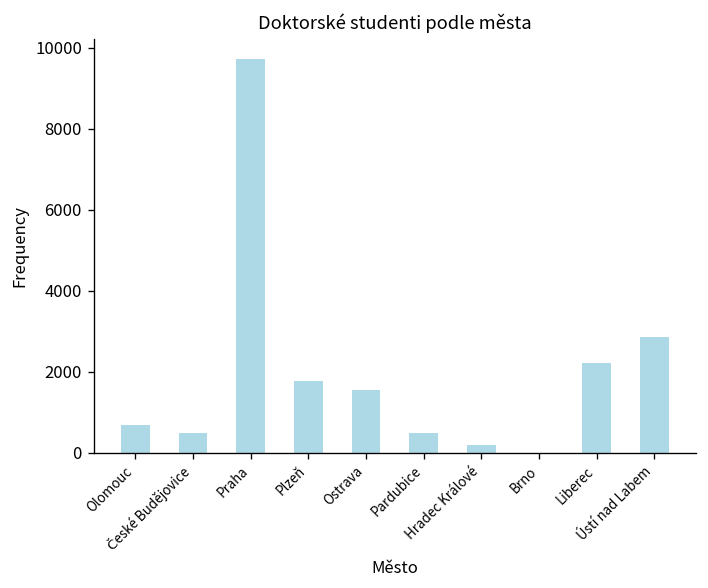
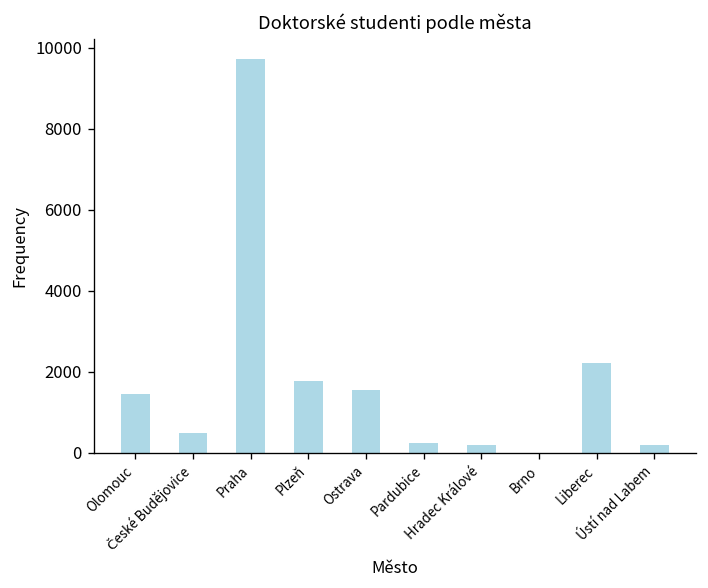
Olomouc: 700 -> 1500
Pardubice: 500 -> 200
Ústí nad Labem: 2900 -> 200
